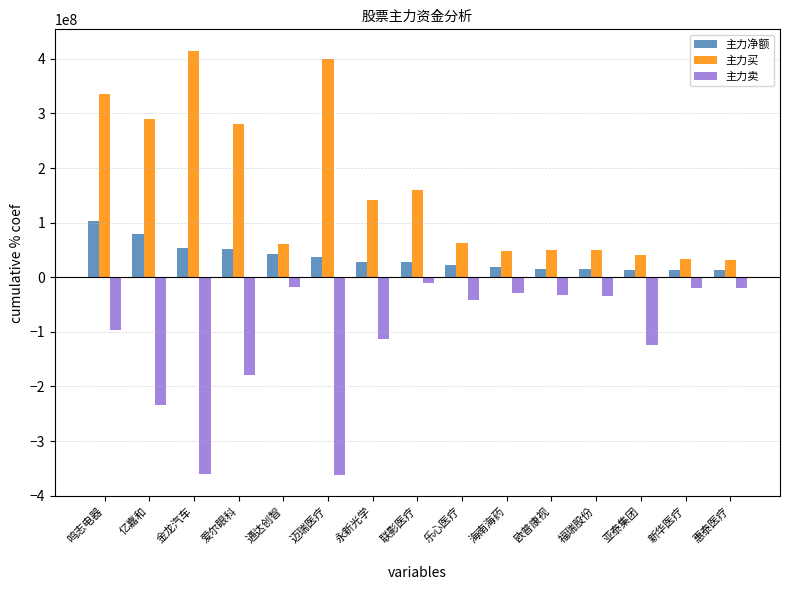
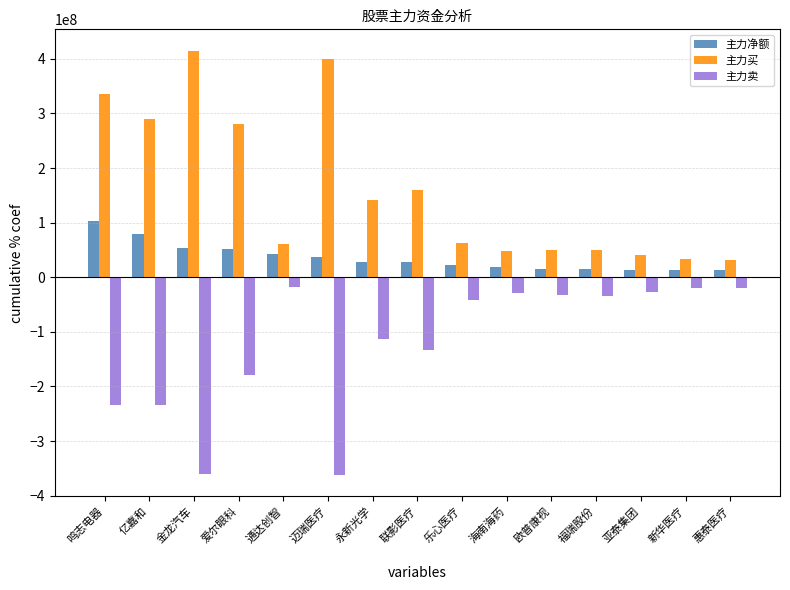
主力卖, 鸣志电器: -100000000 -> -230000000
主力卖, 联影医疗: -10000000 -> -130000000
主力卖, 亚泰集团: -120000000 -> -30000000
